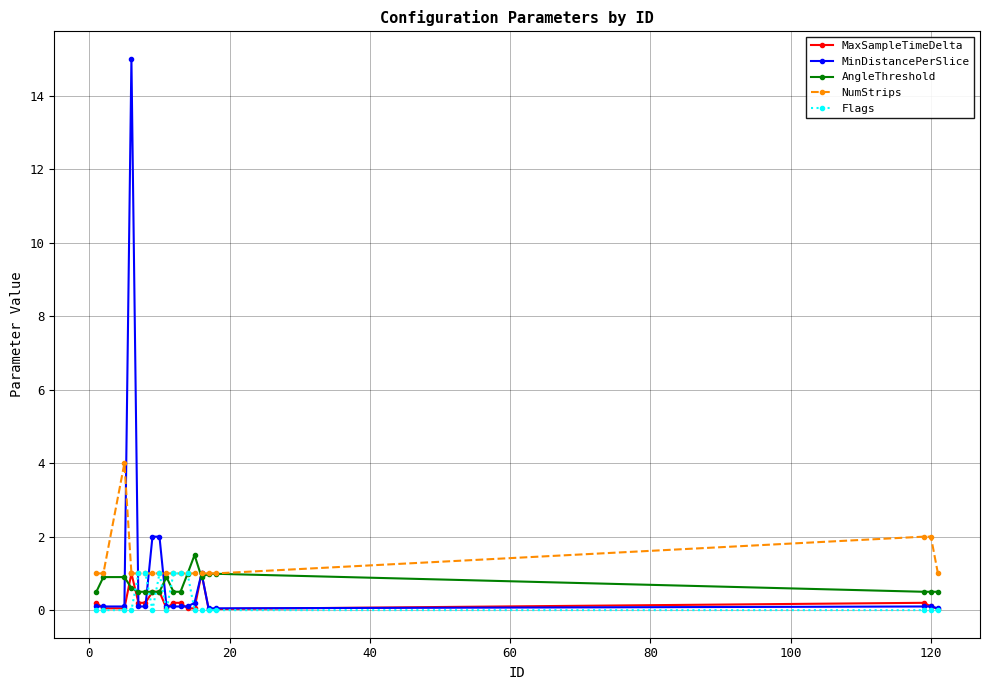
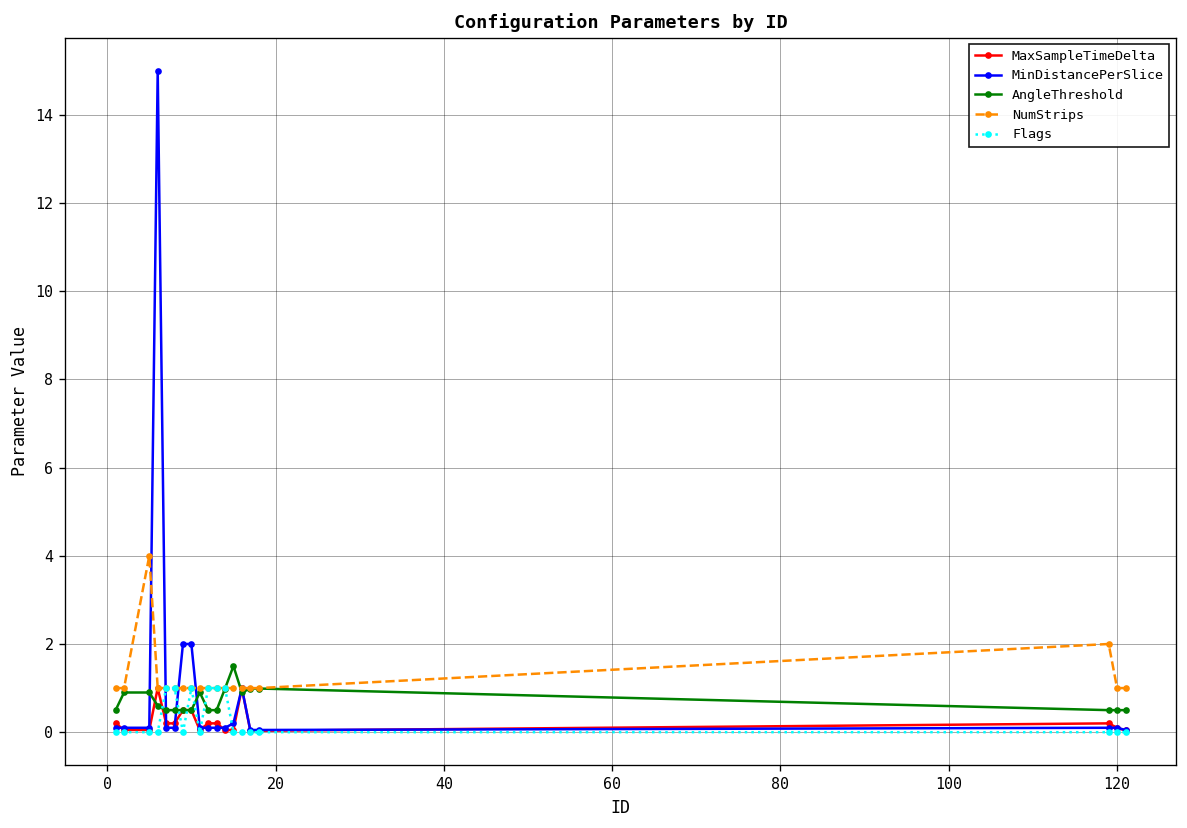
NumStrips, 120: 2 -> 1
